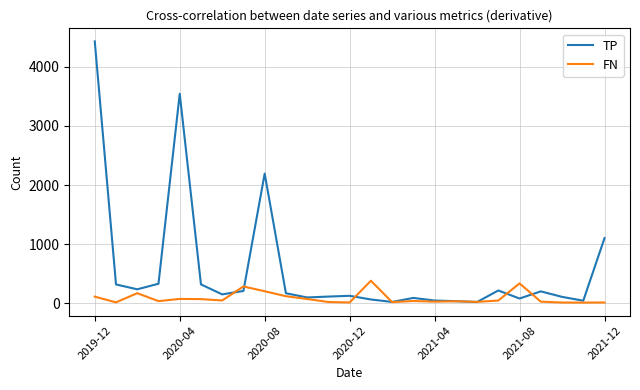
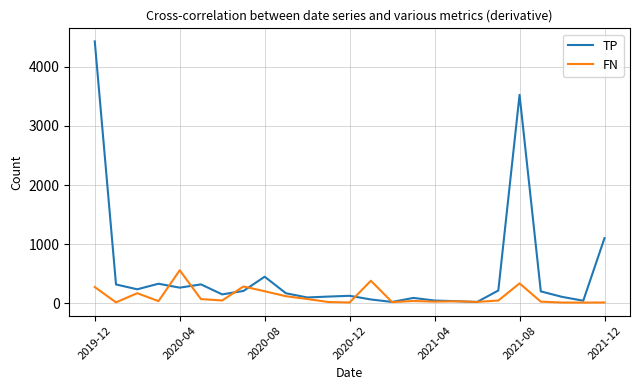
FN, 2019-12: 100 -> 300
TP, 2020-04: 3500 -> 300
FN, 2020-04: 100 -> 600
TP, 2020-08: 2200 -> 400
TP, 2021-08: 100 -> 3500
